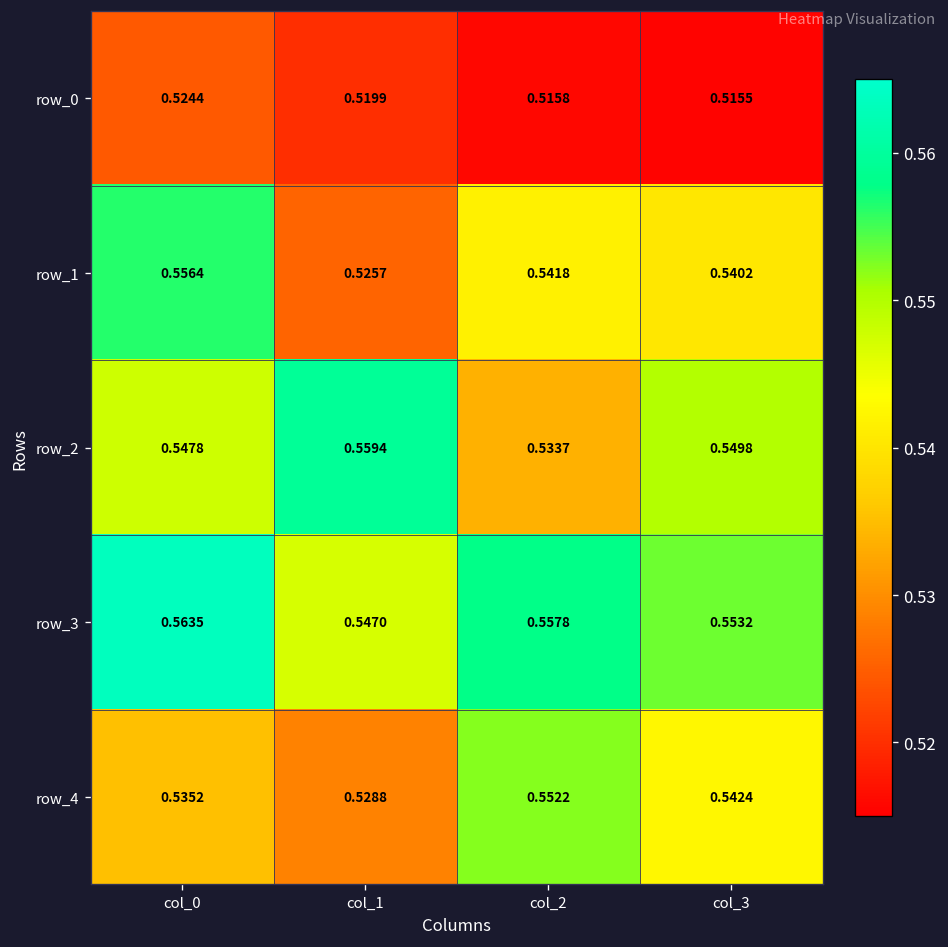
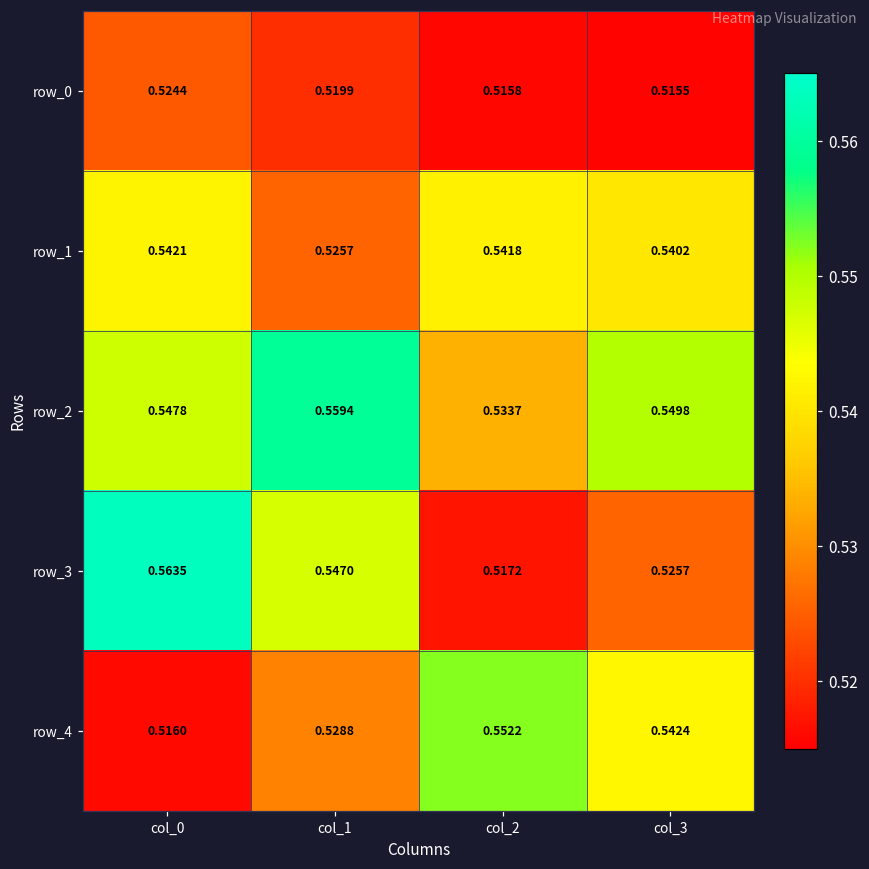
row_1, col_0: 0.5564 -> 0.5421
row_3, col_2: 0.5578 -> 0.5172
row_3, col_3: 0.5532 -> 0.5257
row_4, col_0: 0.5352 -> 0.5160
